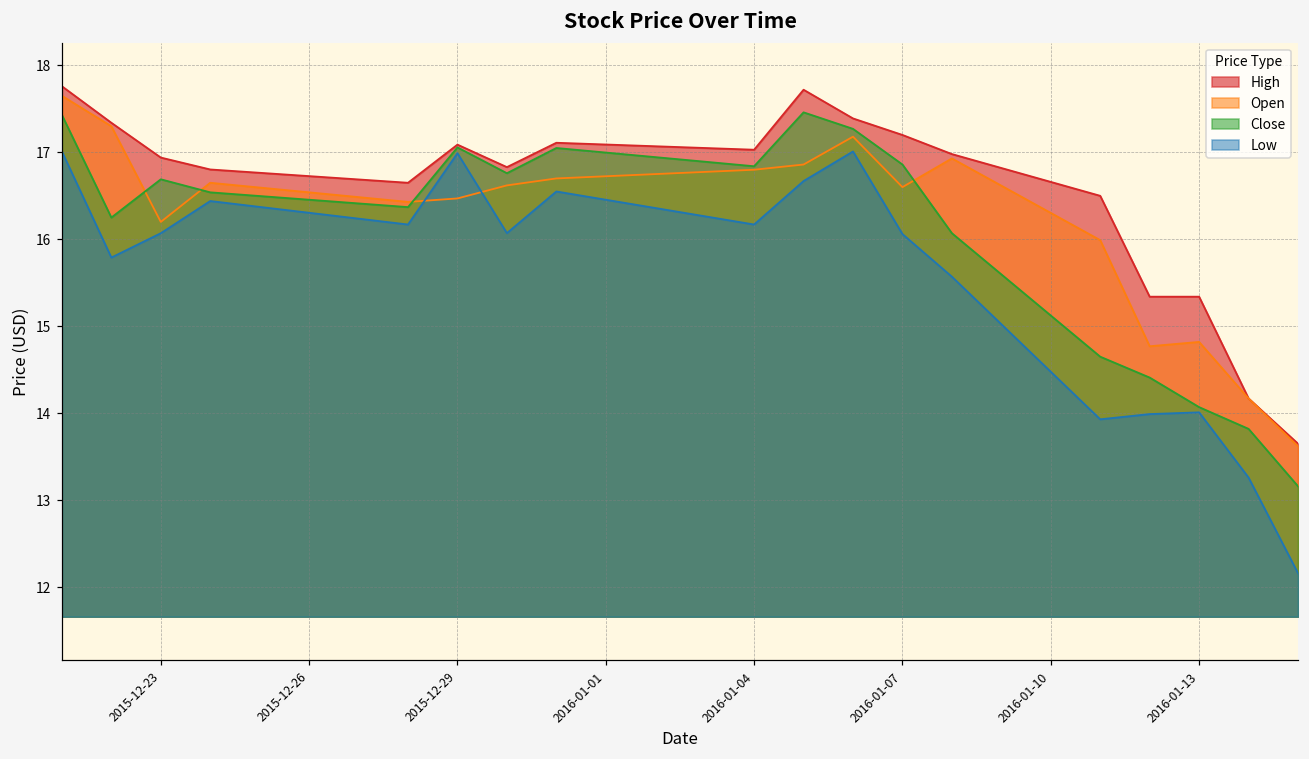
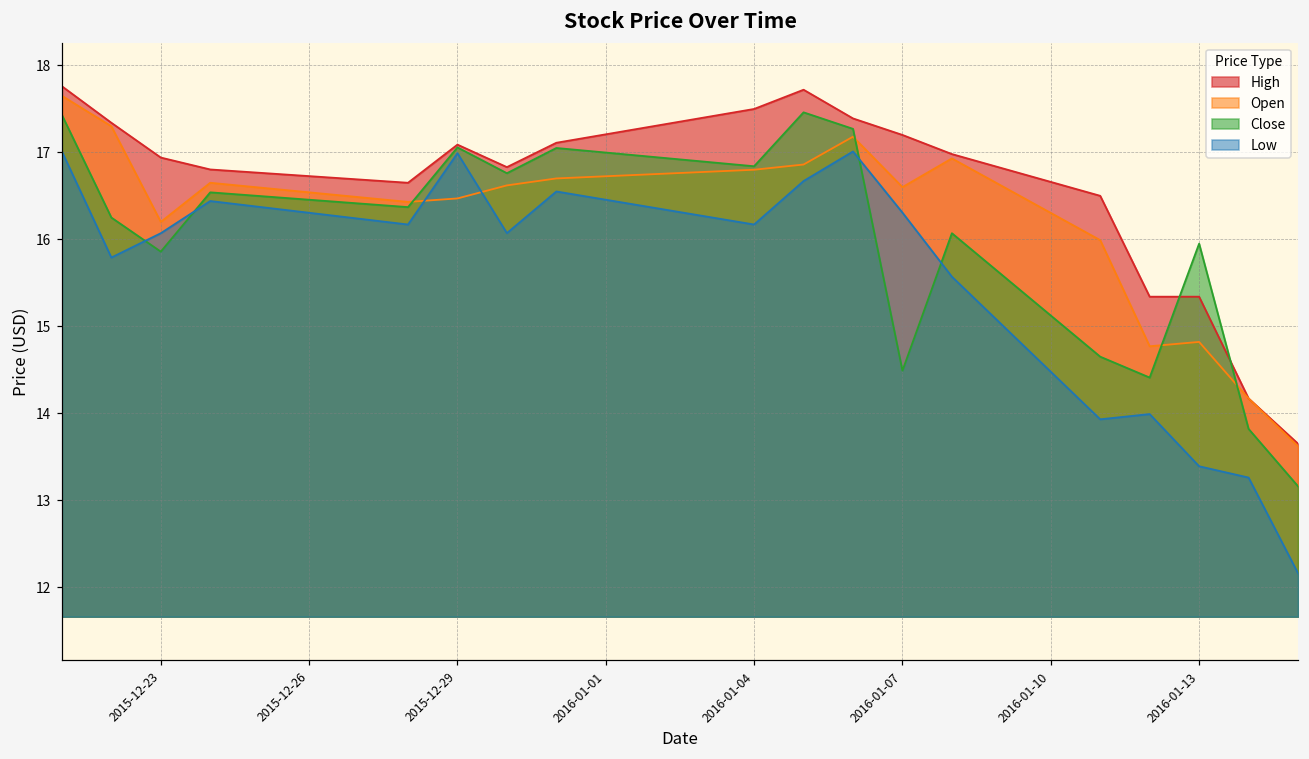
Close, 2015-12-23: 16.7 -> 15.9
High, 2016-01-04: 17.0 -> 17.5
Close, 2016-01-07: 16.9 -> 14.5
Low, 2016-01-07: 16.1 -> 16.3
Close, 2016-01-13: 14.1 -> 16.0
Low, 2016-01-13: 14.0 -> 13.4
